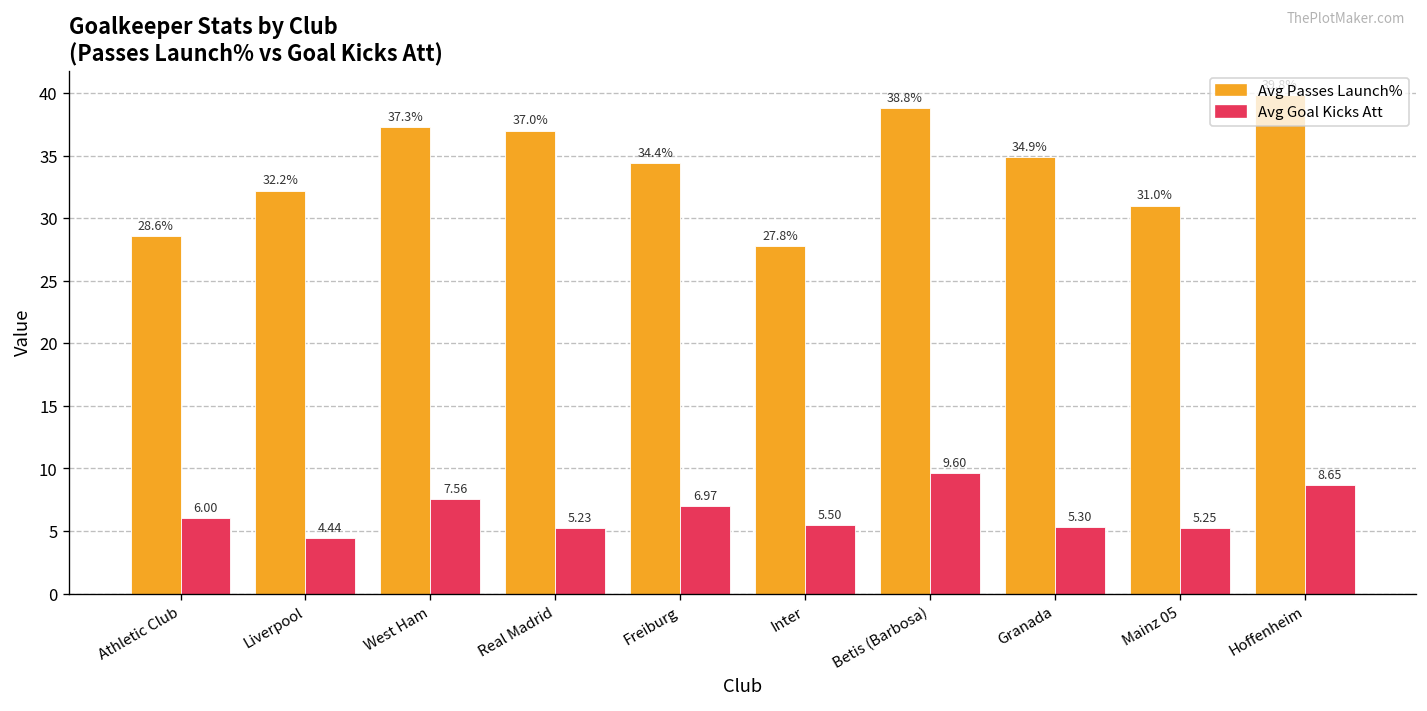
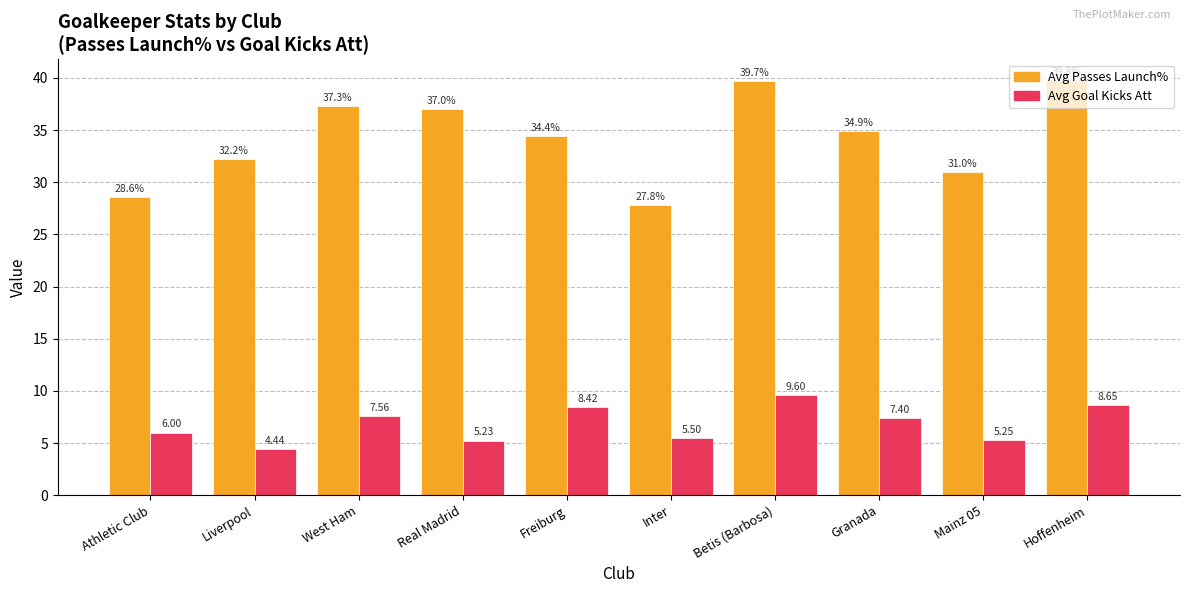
Avg Goal Kicks Att, Freiburg: 6.97 -> 8.42
Avg Passes Launch%, Betis (Barbosa): 38.8% -> 39.7%
Avg Goal Kicks Att, Granada: 5.30 -> 7.40
